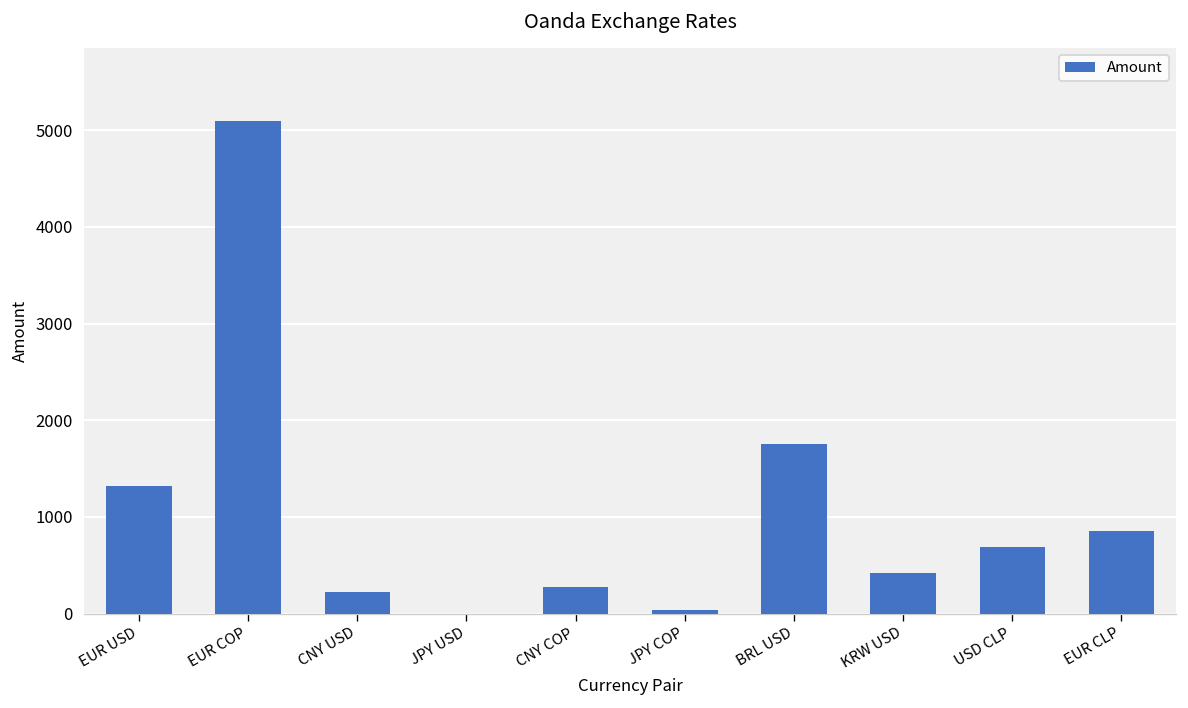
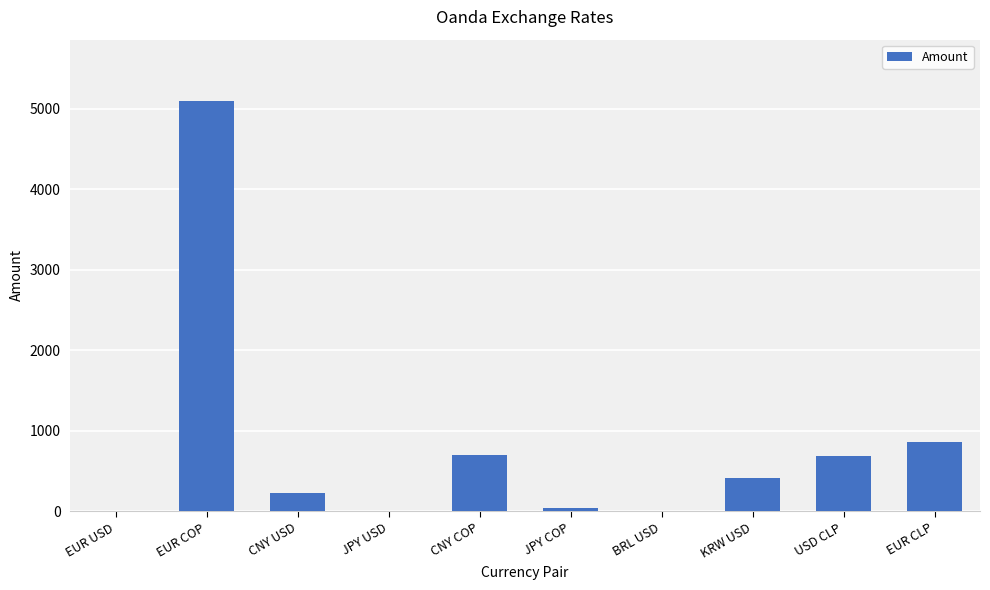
EUR USD: 1300 -> 0
CNY COP: 300 -> 700
BRL USD: 1800 -> 0
